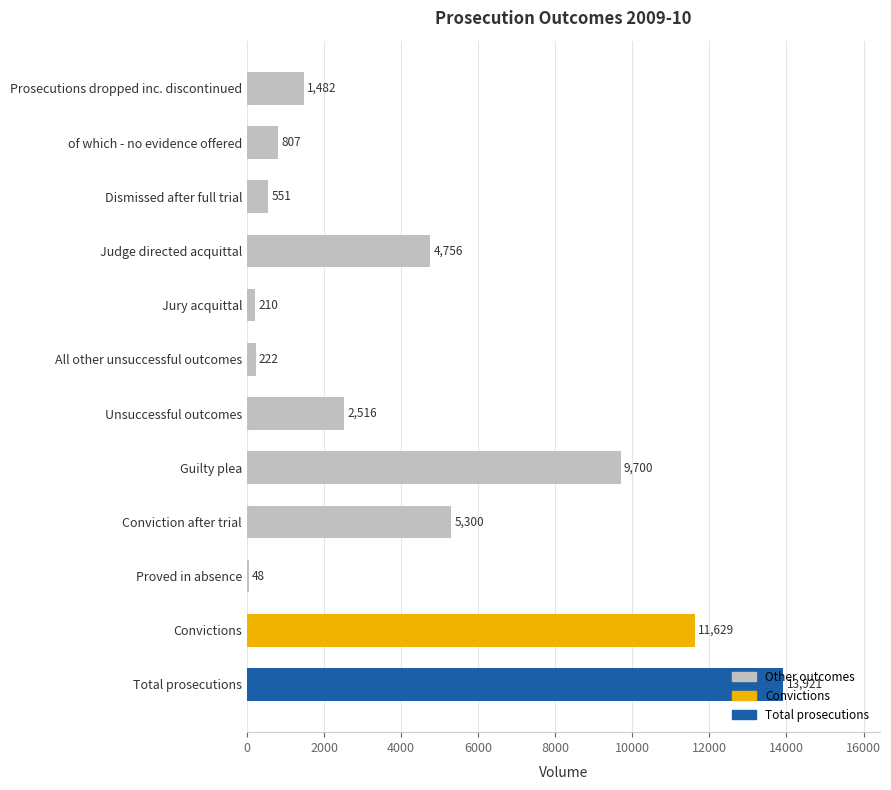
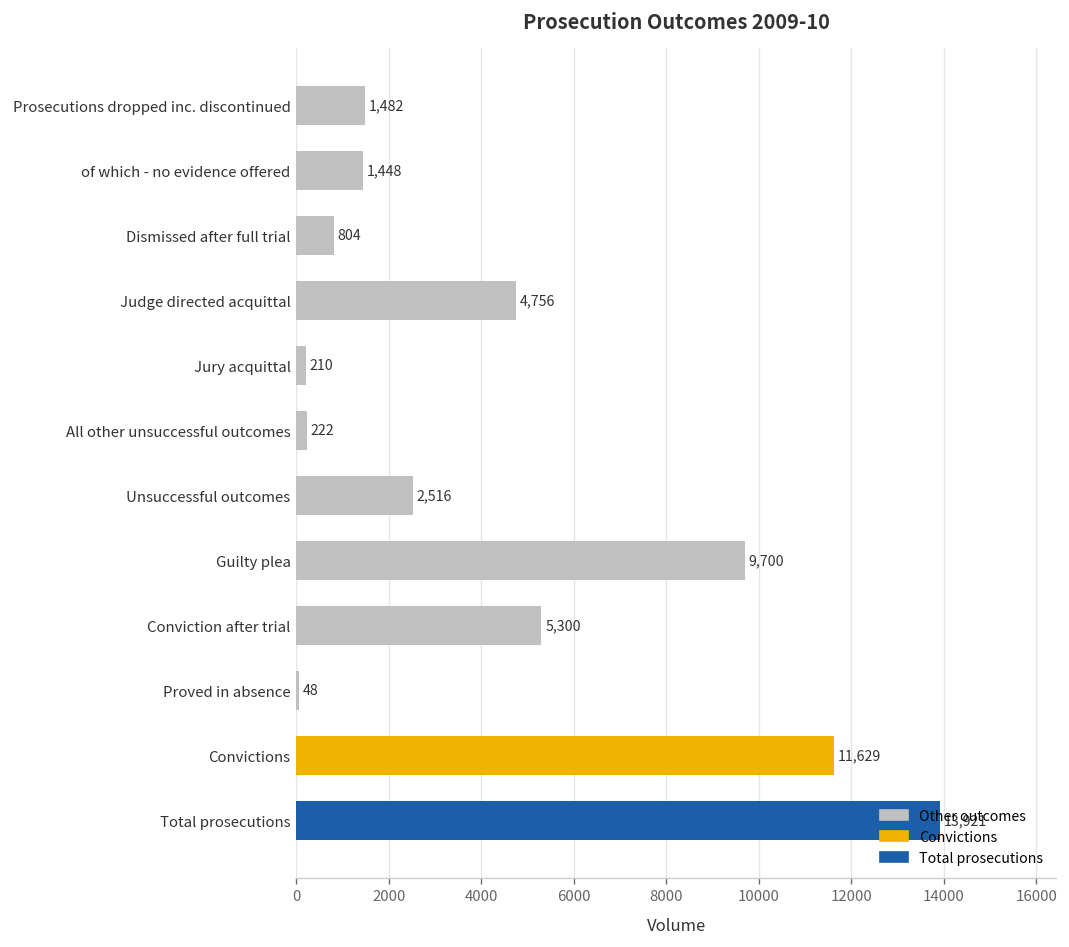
of which - no evidence offered: 807 -> 1,448
Dismissed after full trial: 551 -> 804
